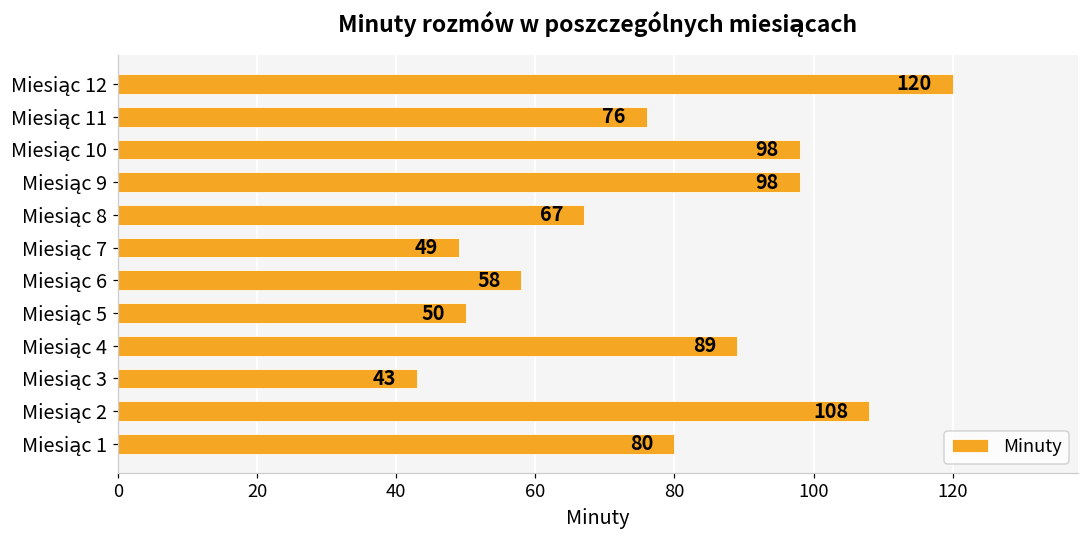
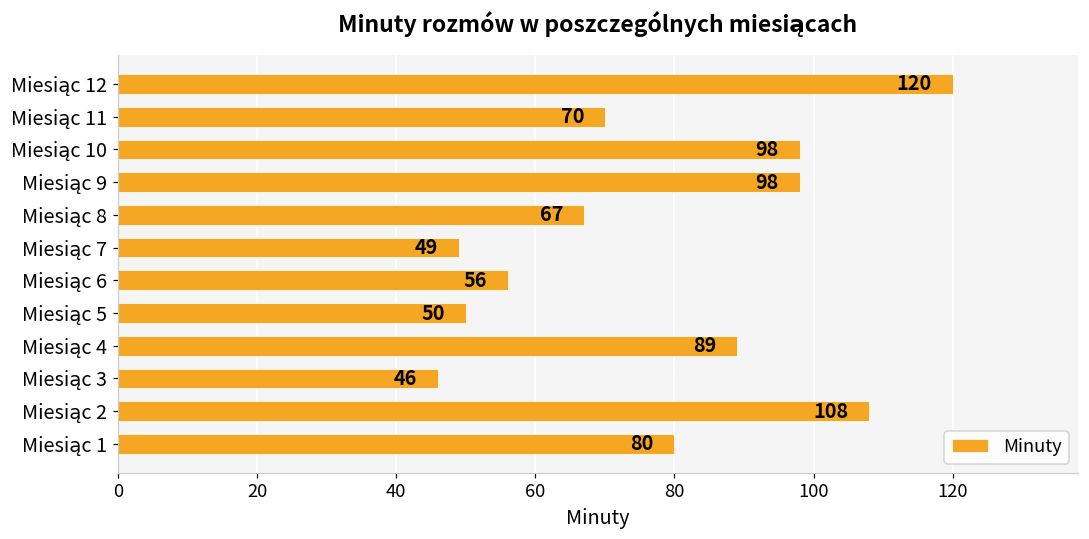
Miesiąc 11: 76 -> 70
Miesiąc 6: 58 -> 56
Miesiąc 3: 43 -> 46
